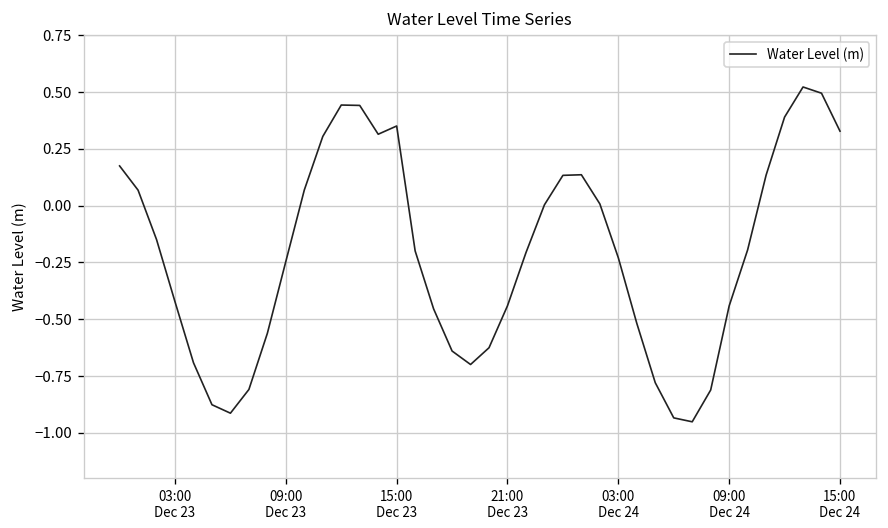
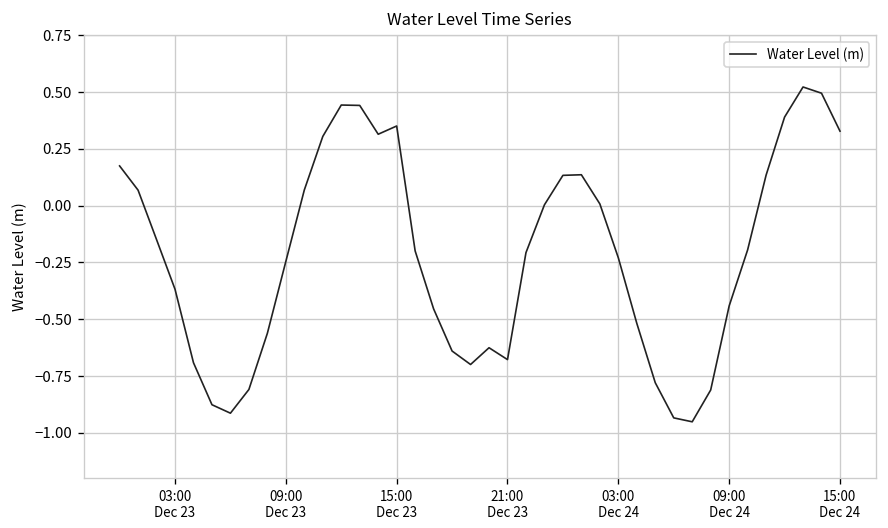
03:00 Dec 23: -0.42 -> -0.37
21:00 Dec 23: -0.44 -> -0.68
